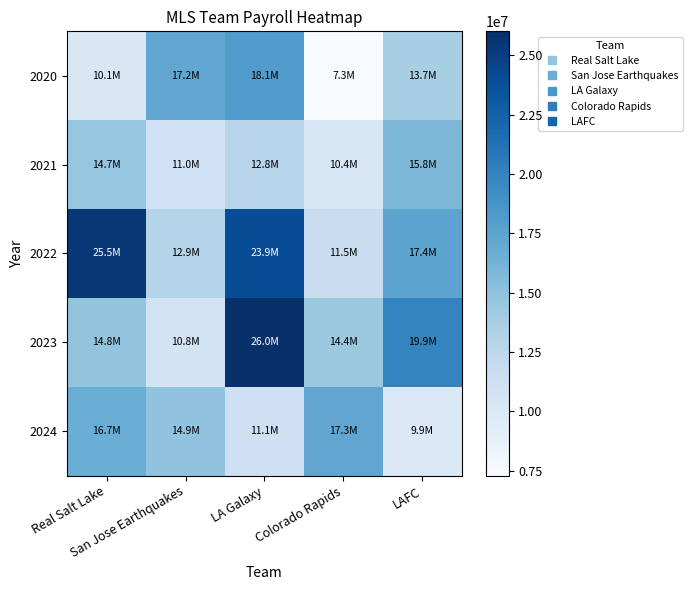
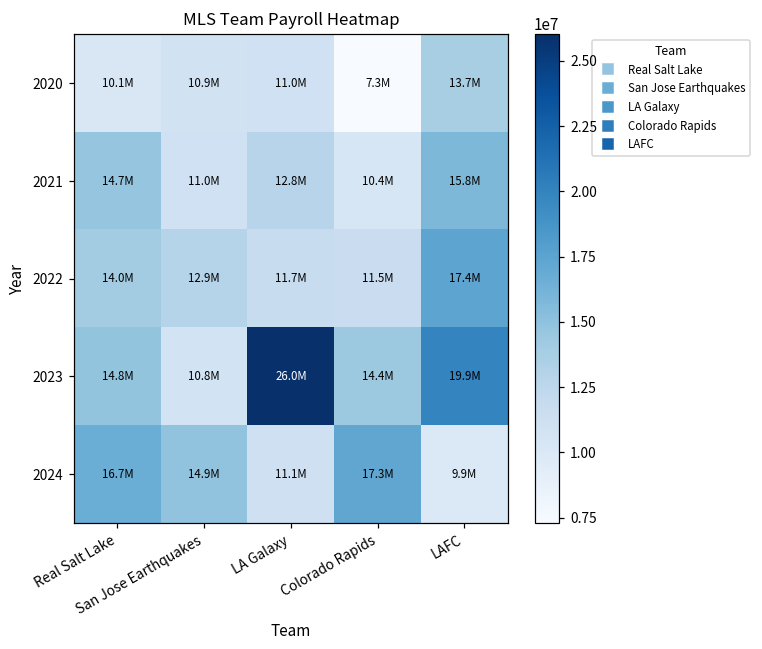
2020, San Jose Earthquakes: 17.2M -> 10.9M
2020, LA Galaxy: 18.1M -> 11.0M
2022, Real Salt Lake: 25.5M -> 14.0M
2022, LA Galaxy: 23.9M -> 11.7M
